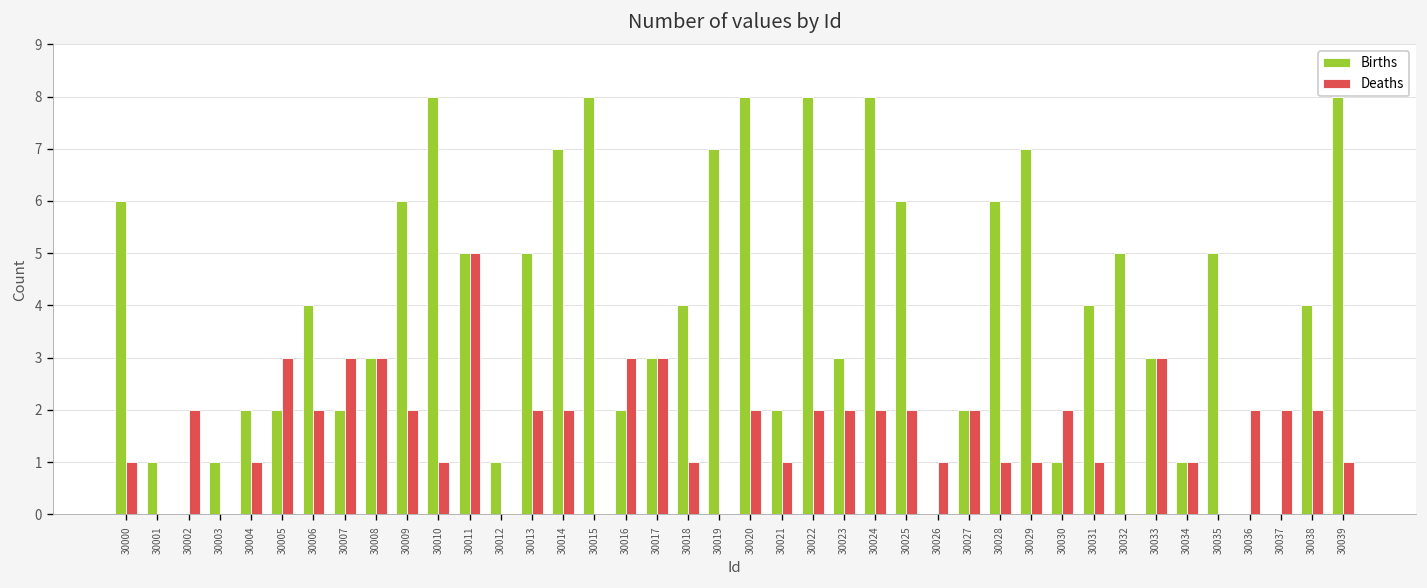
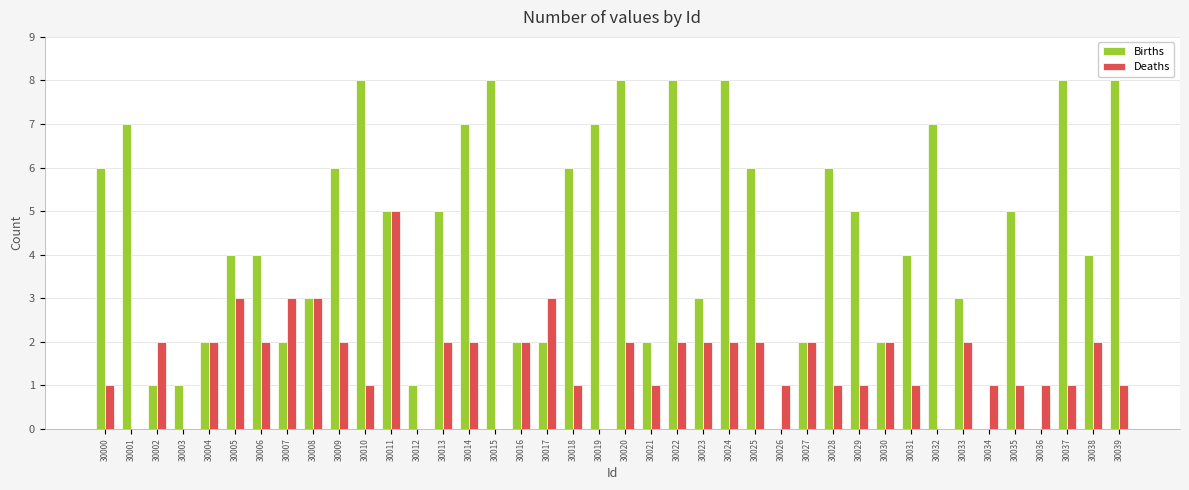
Births, 30001: 1 -> 7
Births, 30002: 0 -> 1
Deaths, 30004: 1 -> 2
Births, 30005: 2 -> 4
Deaths, 30016: 3 -> 2
Births, 30017: 3 -> 2
Births, 30018: 4 -> 6
Births, 30029: 7 -> 5
Births, 30030: 1 -> 2
Births, 30032: 5 -> 7
Deaths, 30033: 3 -> 2
Births, 30034: 1 -> 0
Deaths, 30035: 0 -> 1
Deaths, 30036: 2 -> 1
Births, 30037: 0 -> 8
Deaths, 30037: 2 -> 1
